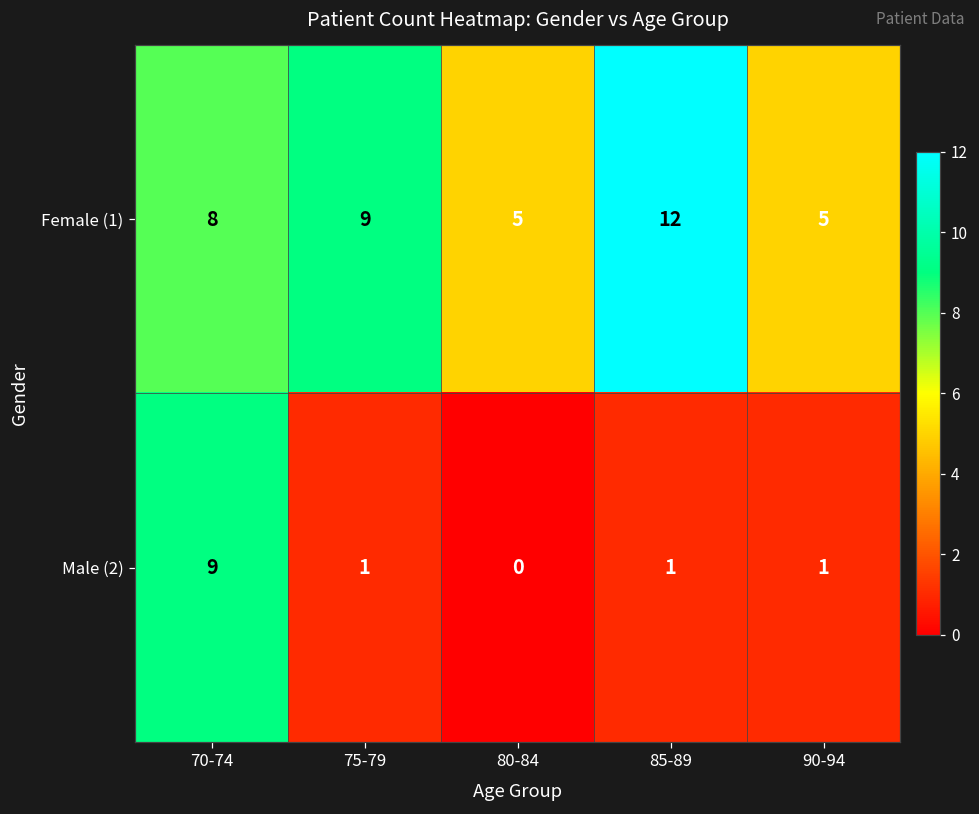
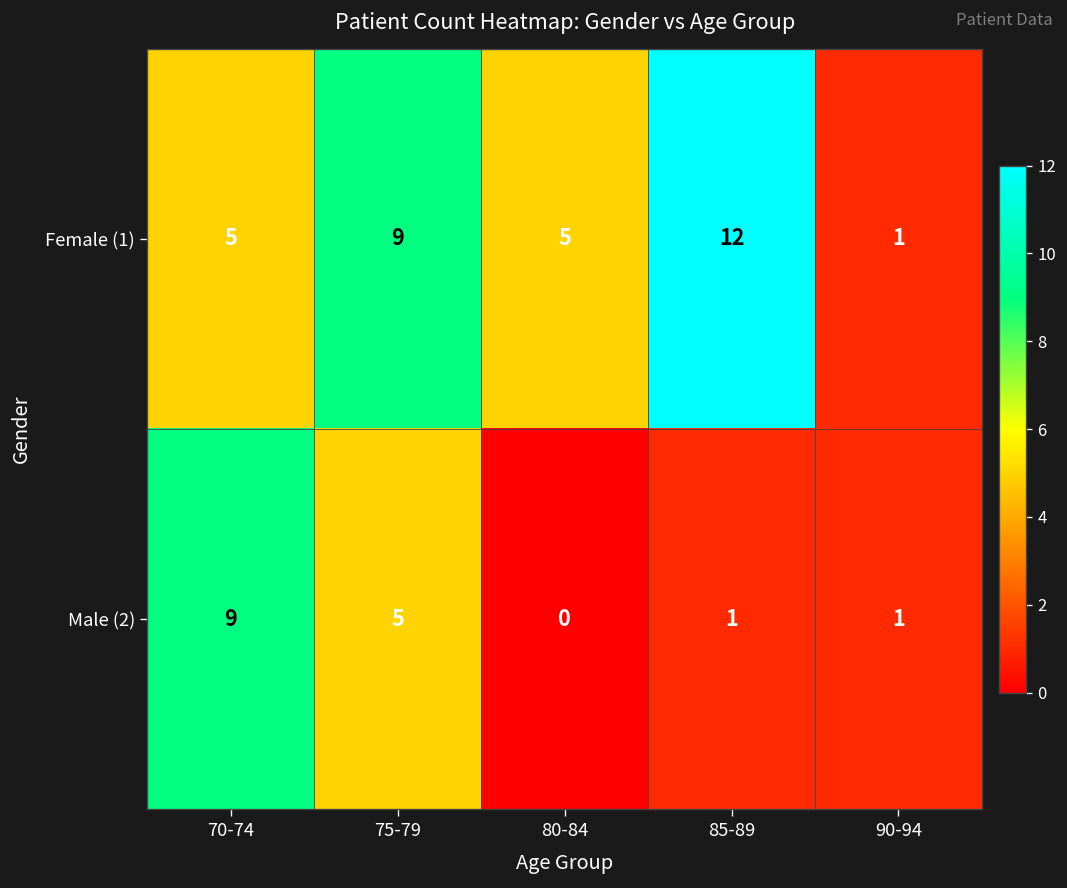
Female (1), 70-74: 8 -> 5
Female (1), 90-94: 5 -> 1
Male (2), 75-79: 1 -> 5
